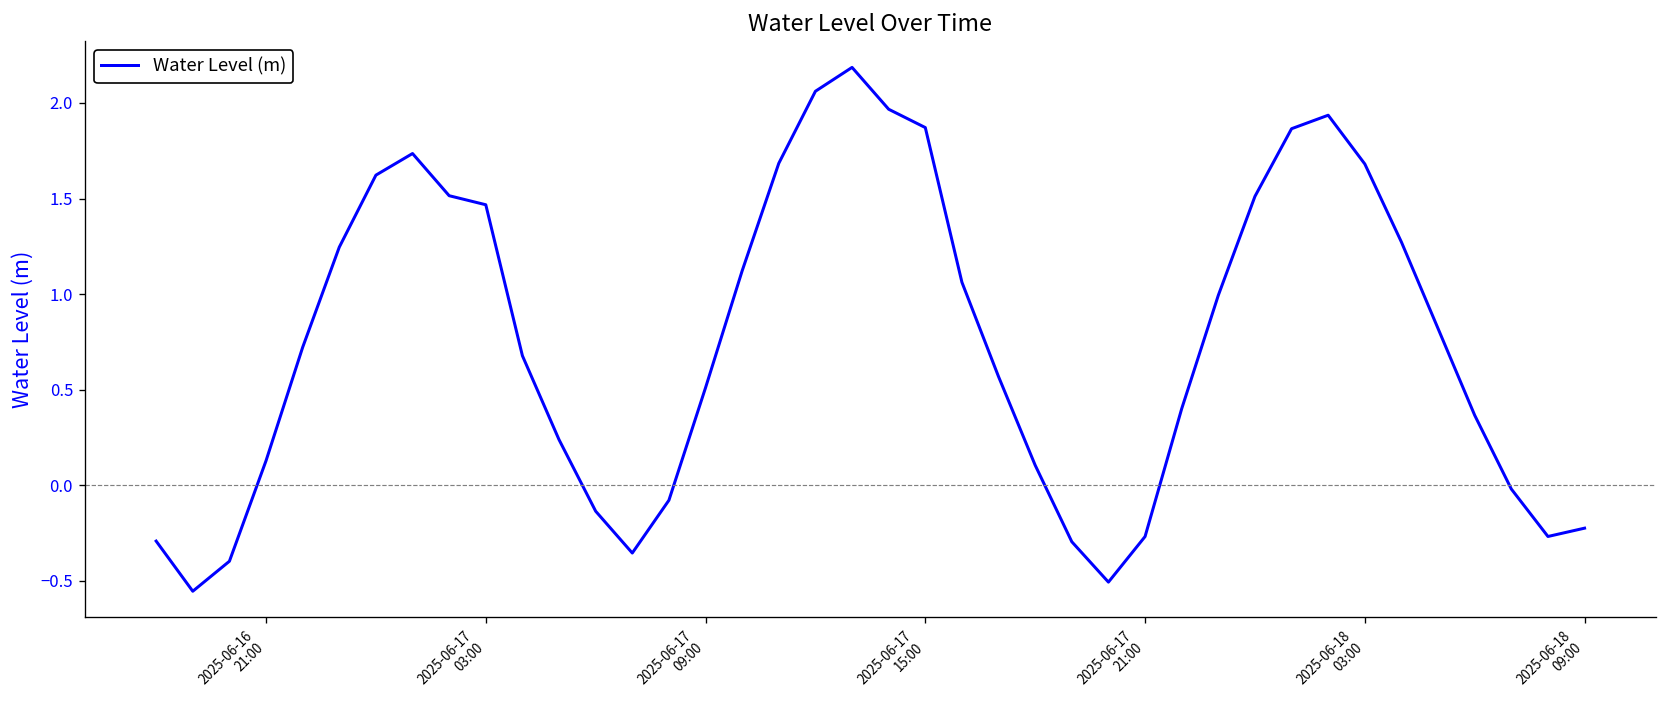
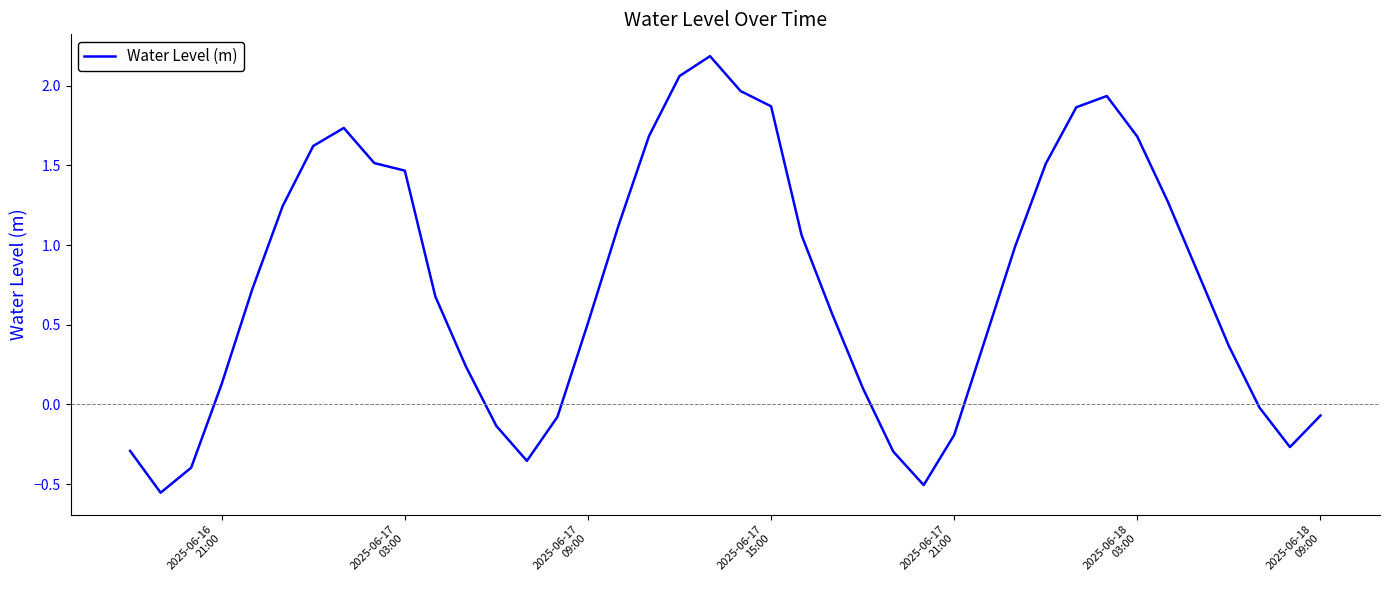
2025-06-17 21:00: -0.27 -> -0.19
2025-06-18 09:00: -0.22 -> -0.07
